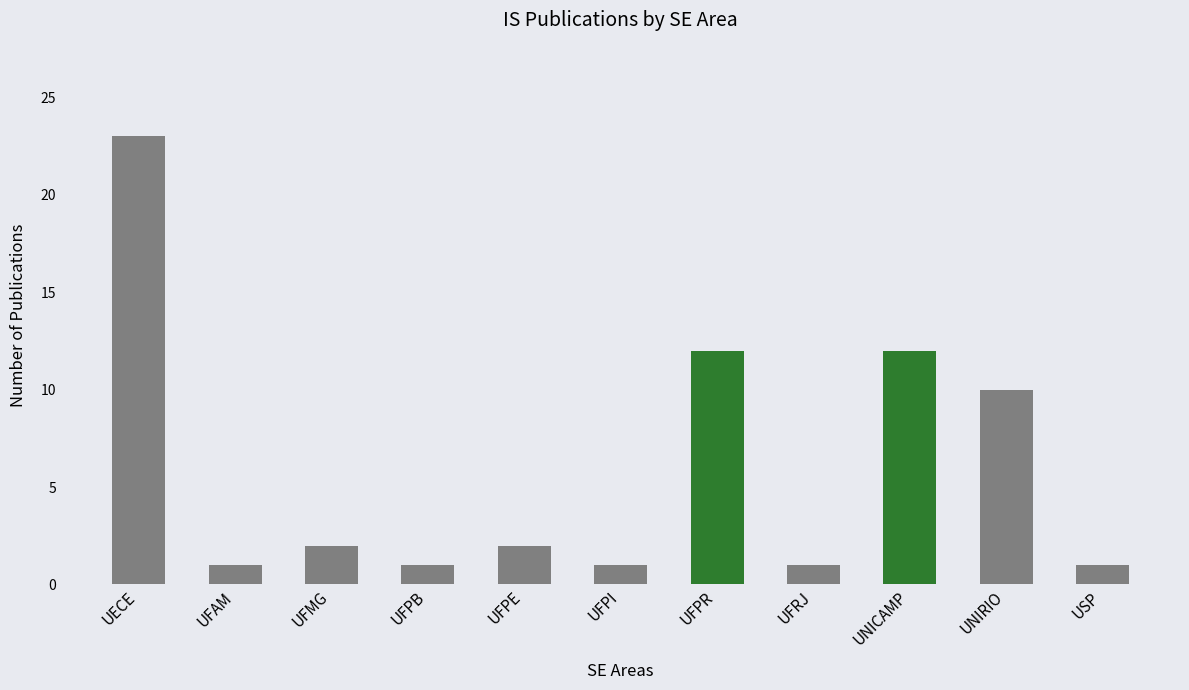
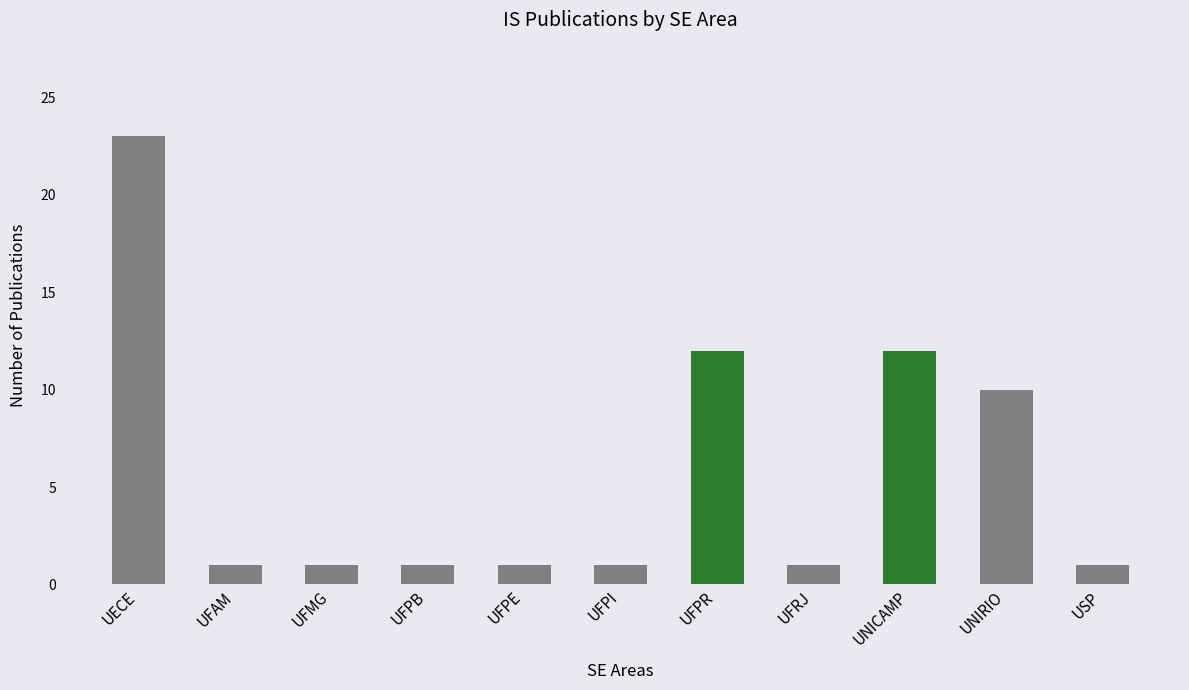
UFMG: 2 -> 1
UFPE: 2 -> 1
